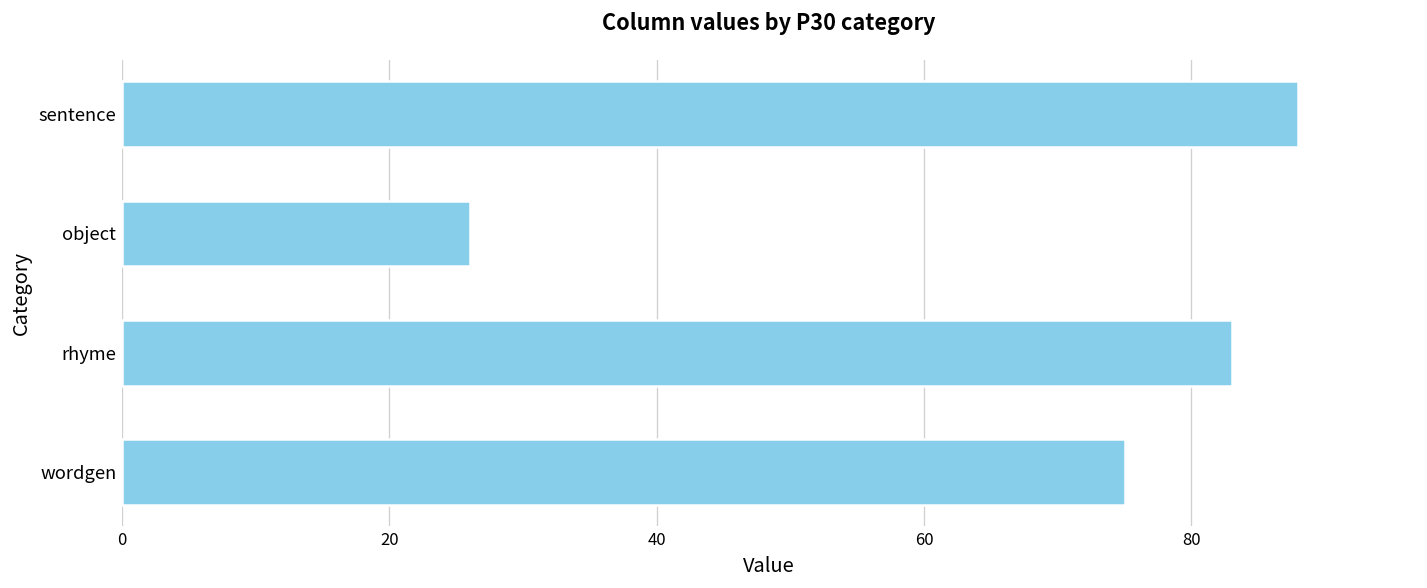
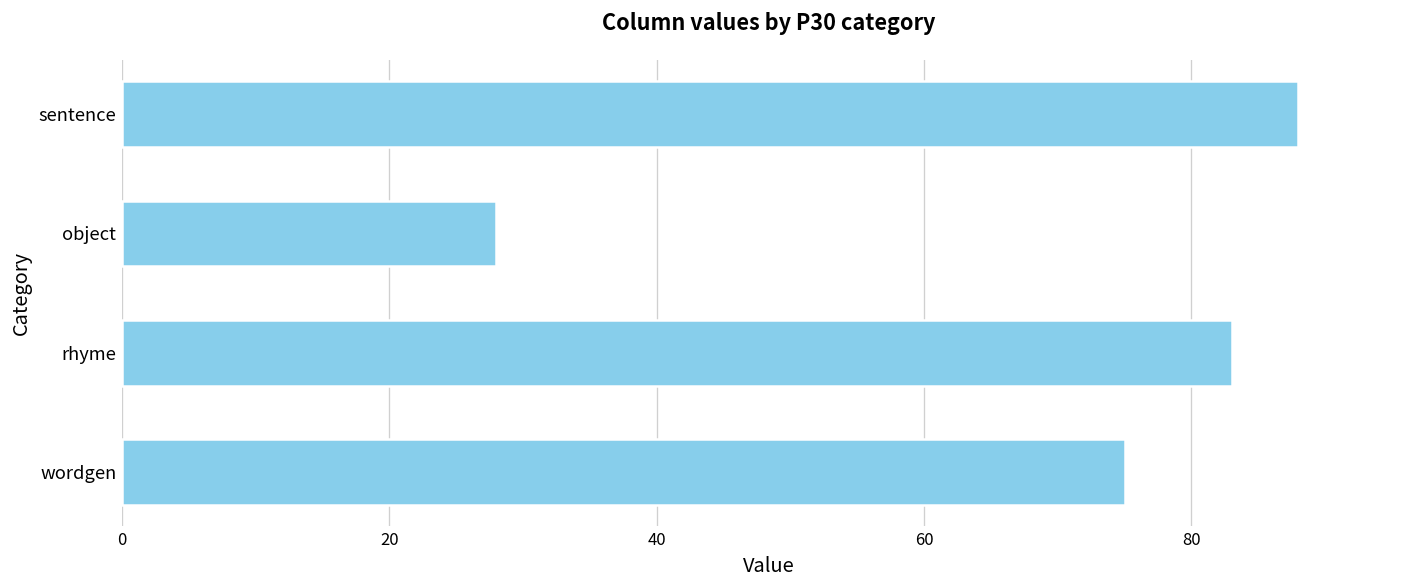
object: 26 -> 28
